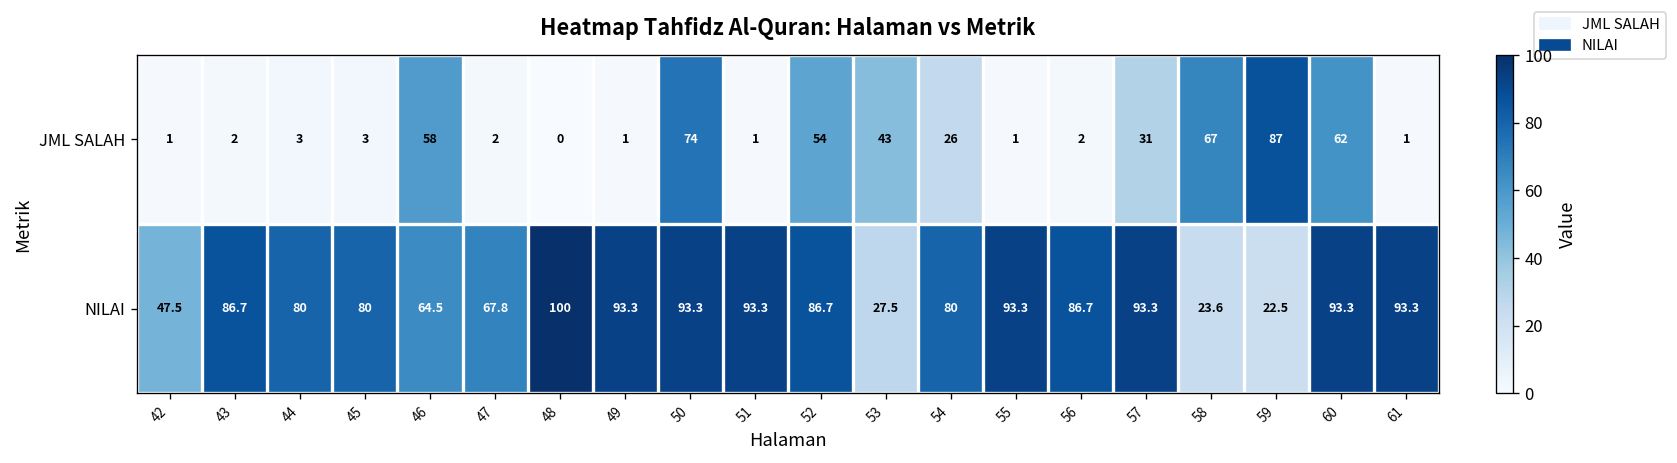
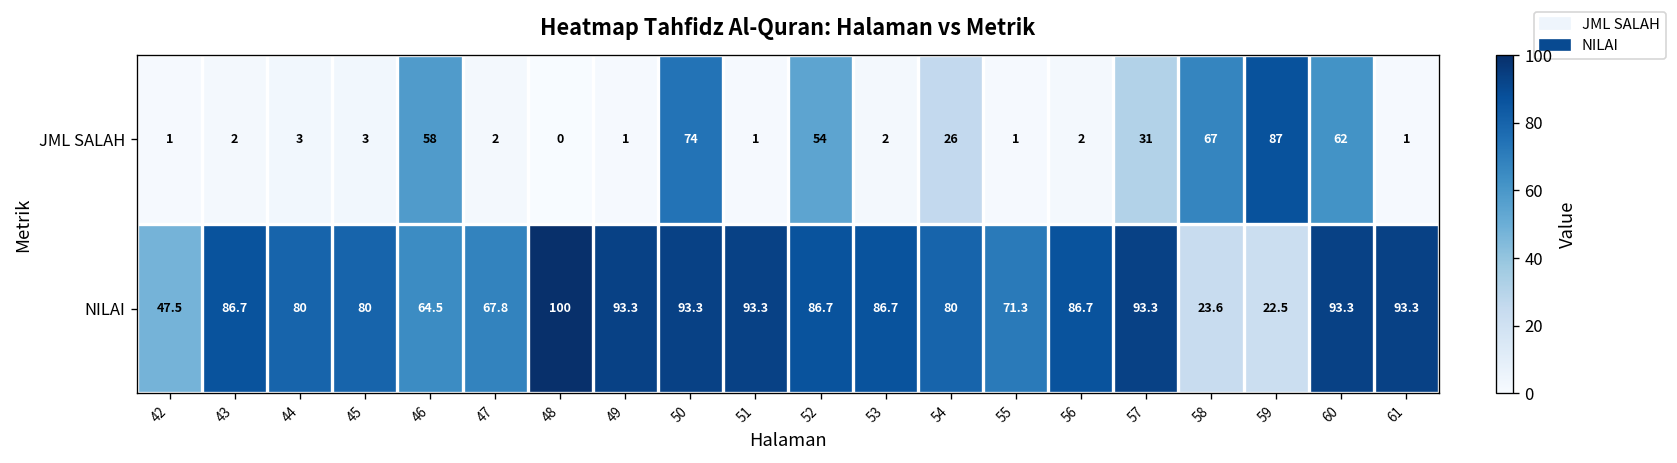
JML SALAH, 53: 43 -> 2
NILAI, 53: 27.5 -> 86.7
NILAI, 55: 93.3 -> 71.3
